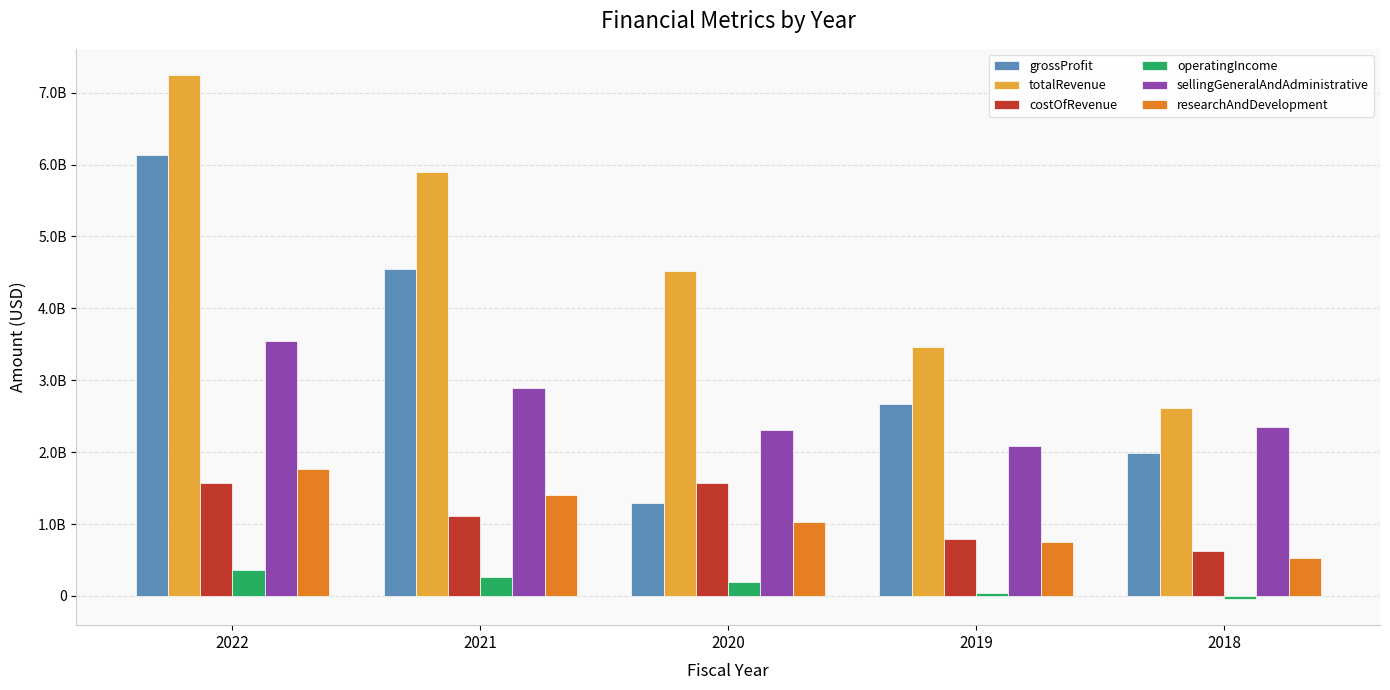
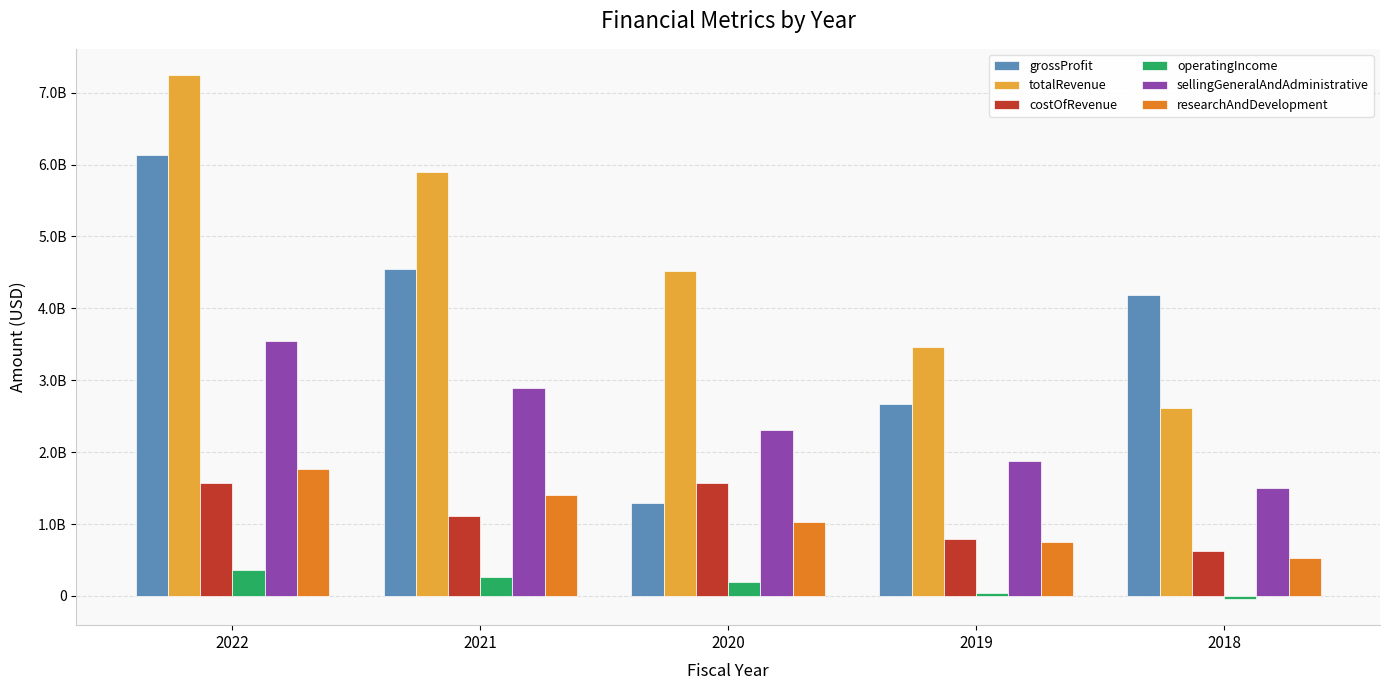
sellingGeneralAndAdministrative, 2019: 2100000000 -> 1900000000
grossProfit, 2018: 2000000000 -> 4200000000
sellingGeneralAndAdministrative, 2018: 2400000000 -> 1500000000
